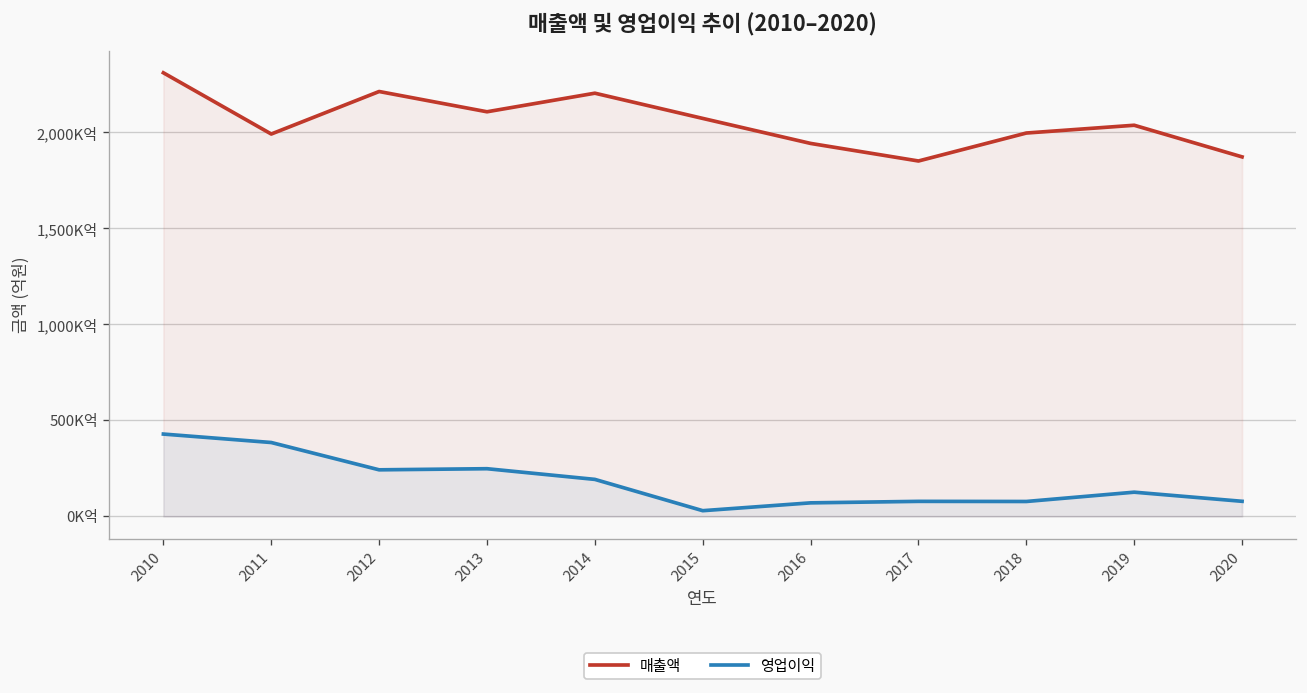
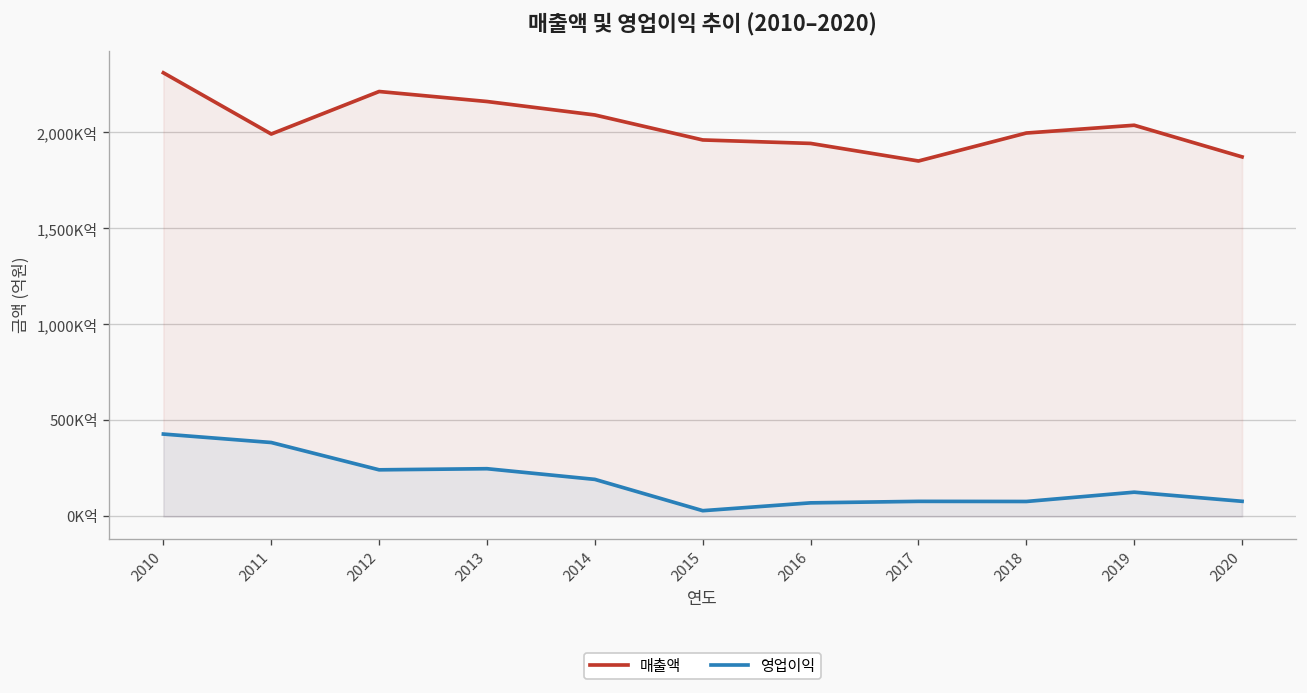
매출액, 2013: 2,110K억 -> 2,160K억
매출액, 2014: 2,200K억 -> 2,090K억
매출액, 2015: 2,070K억 -> 1,960K억
